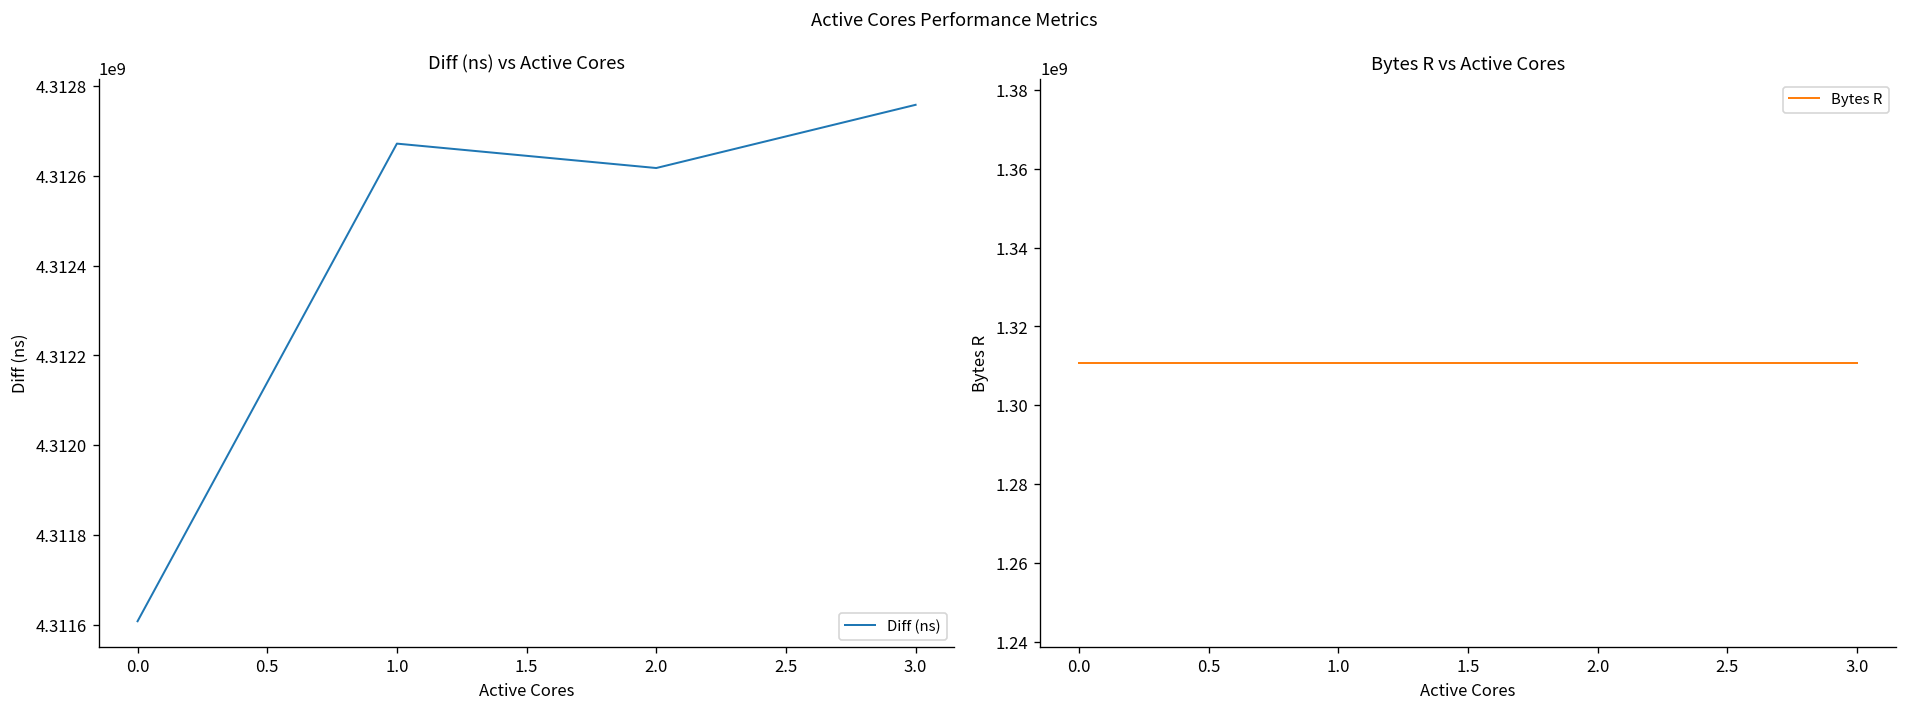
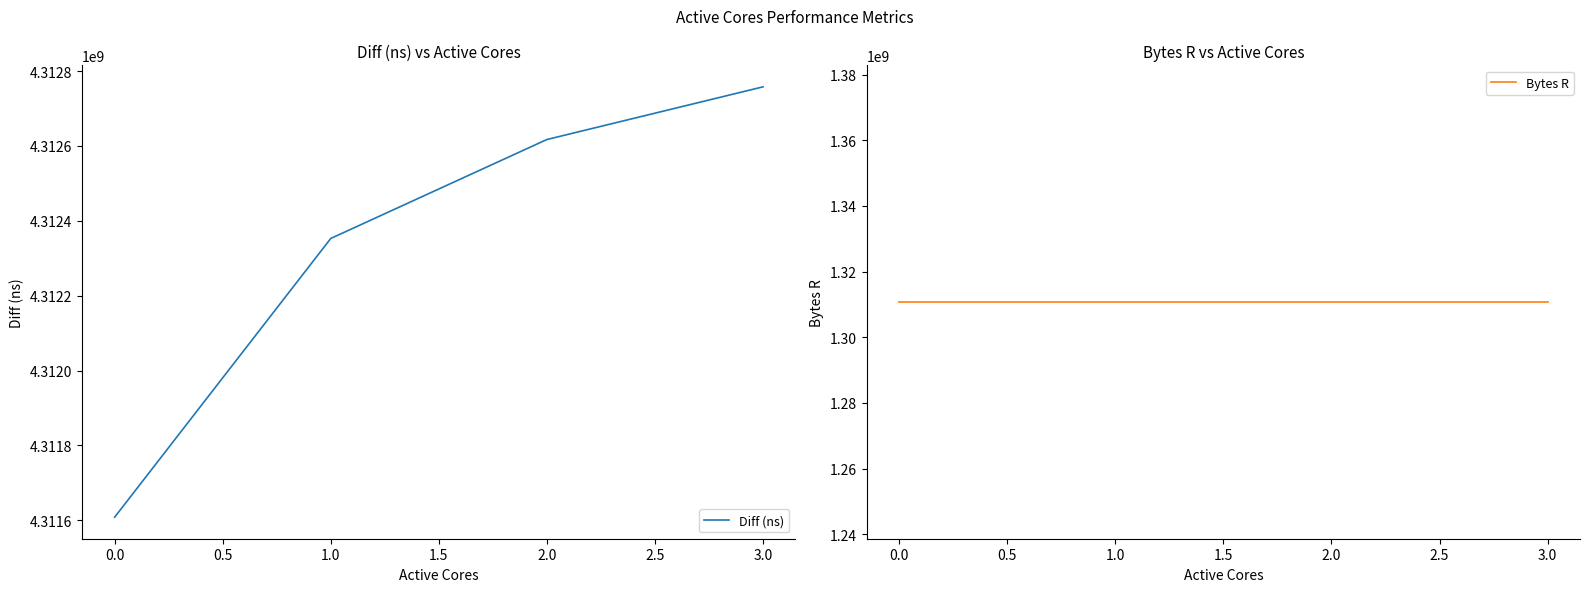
Diff (ns) vs Active Cores, 1.0: 4312670000 -> 4312350000
